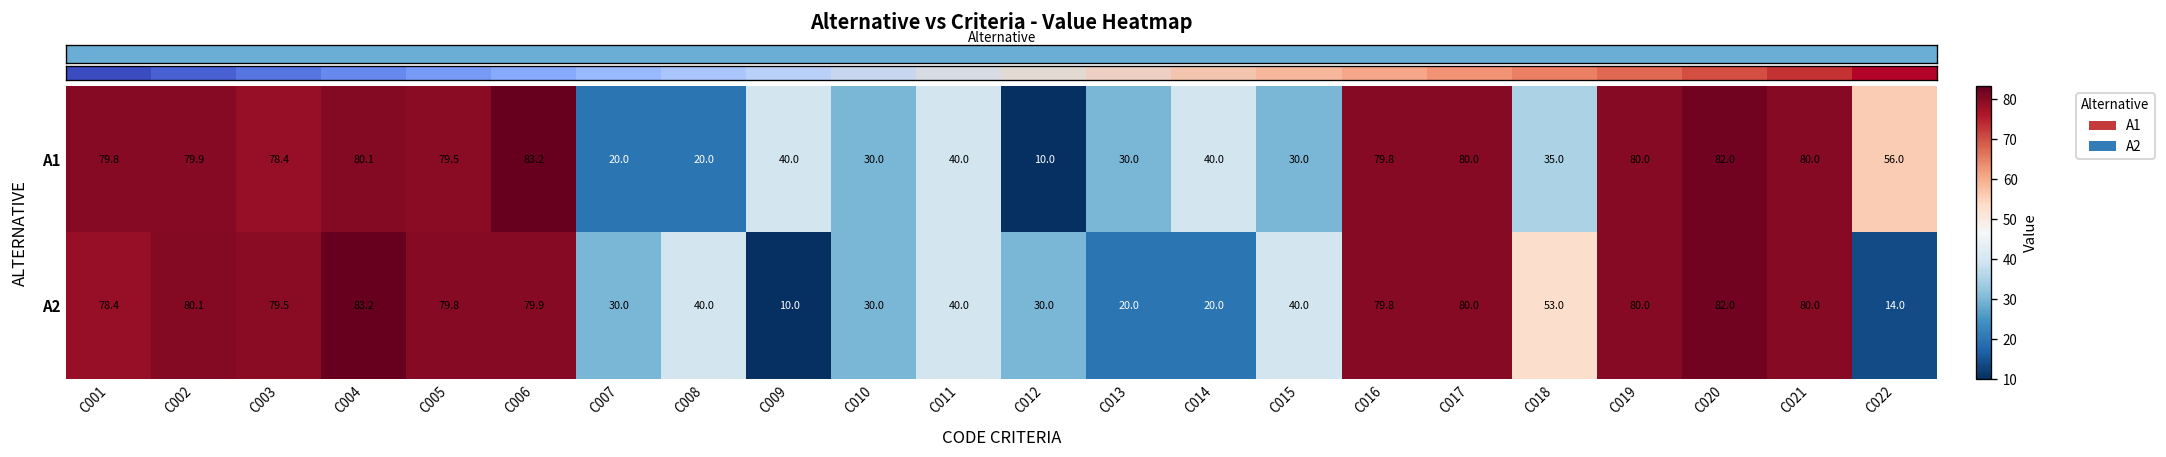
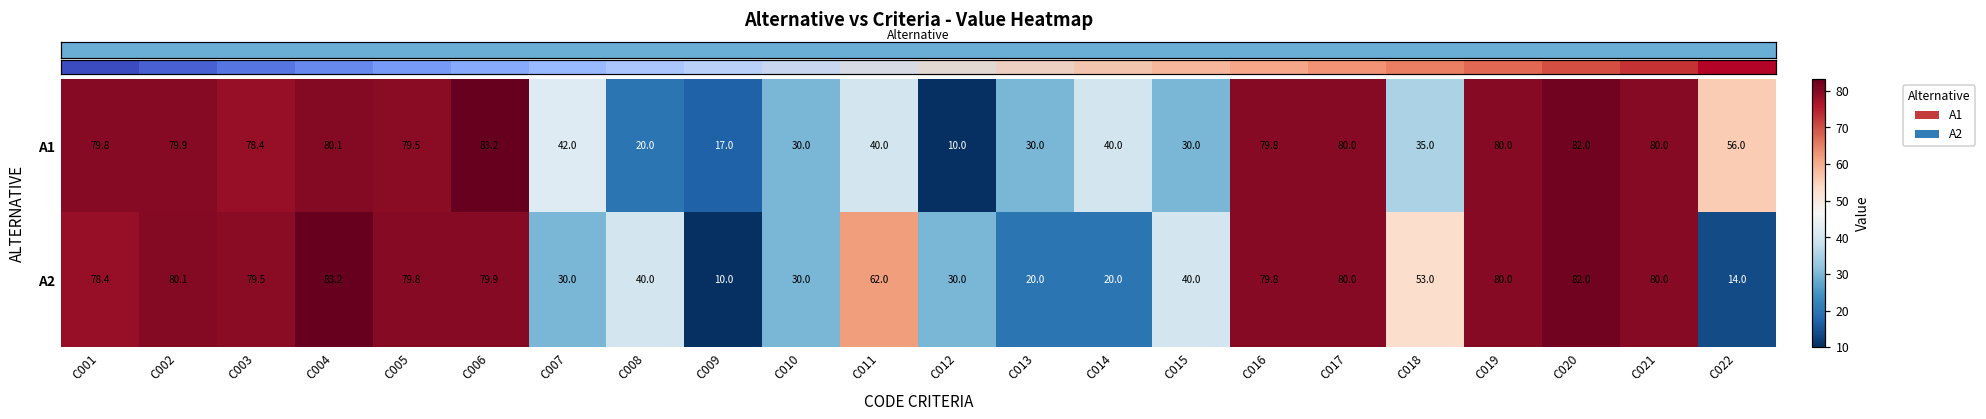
A1, C007: 20.0 -> 42.0
A1, C009: 40.0 -> 17.0
A2, C011: 40.0 -> 62.0
